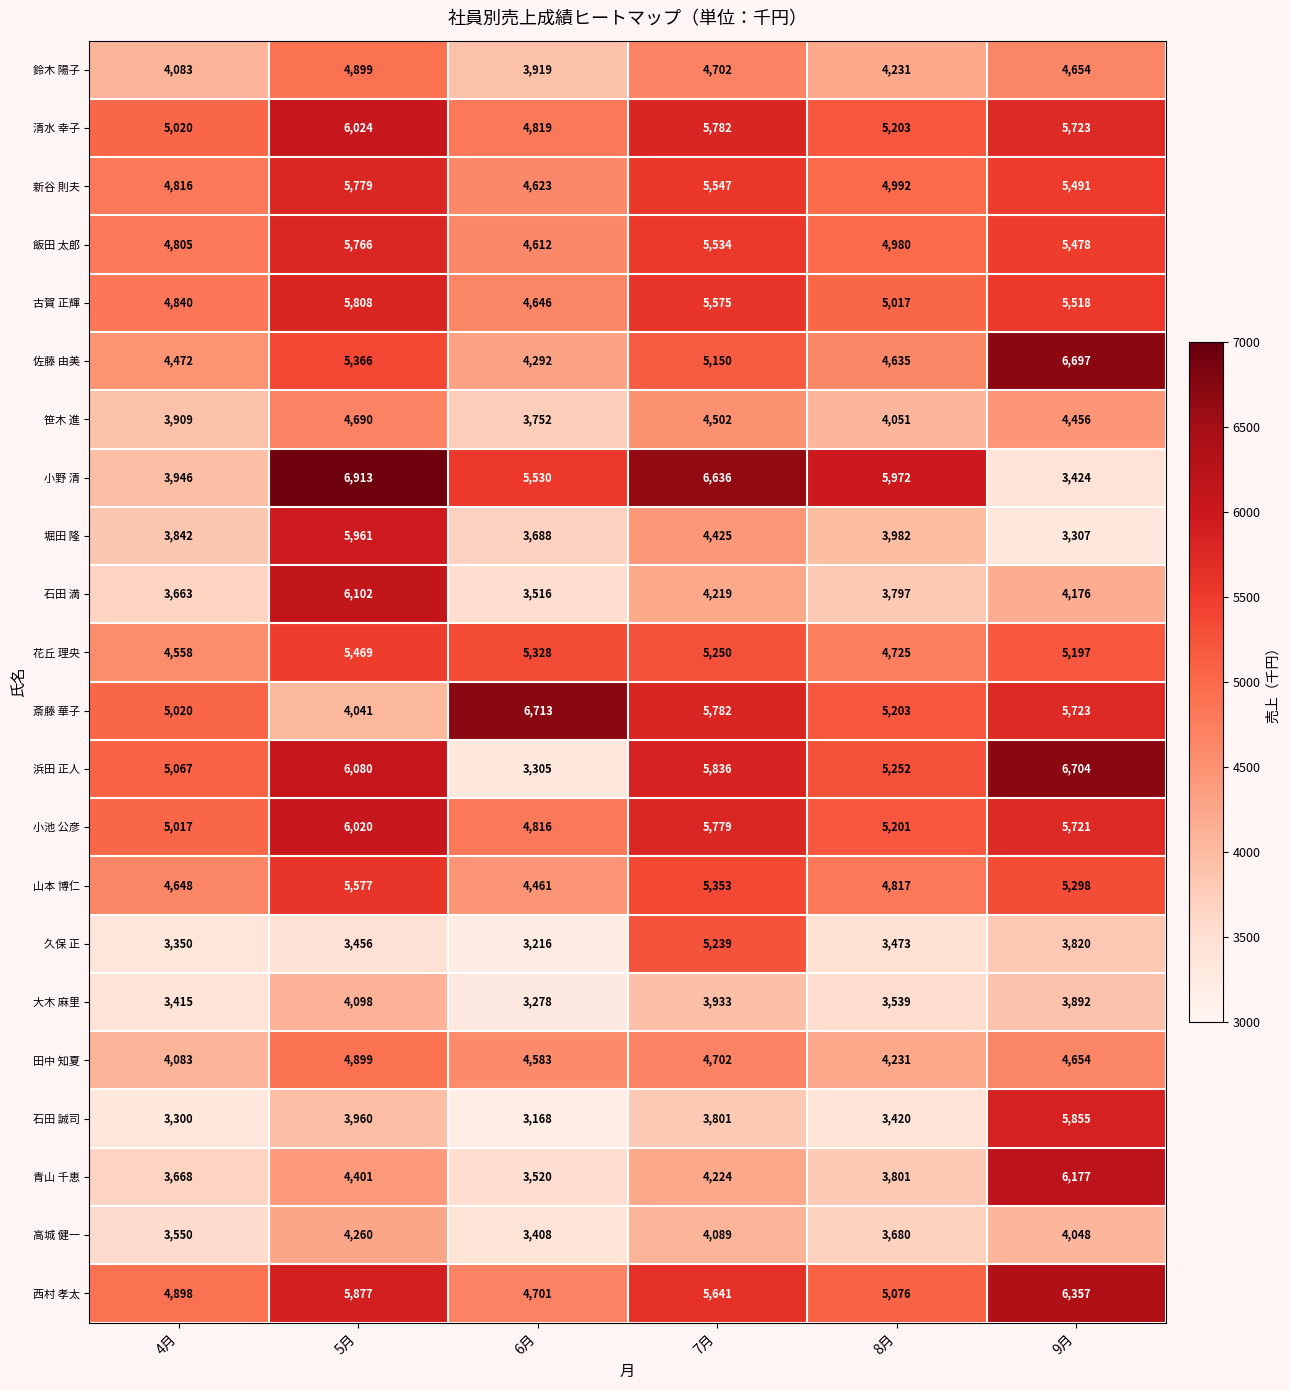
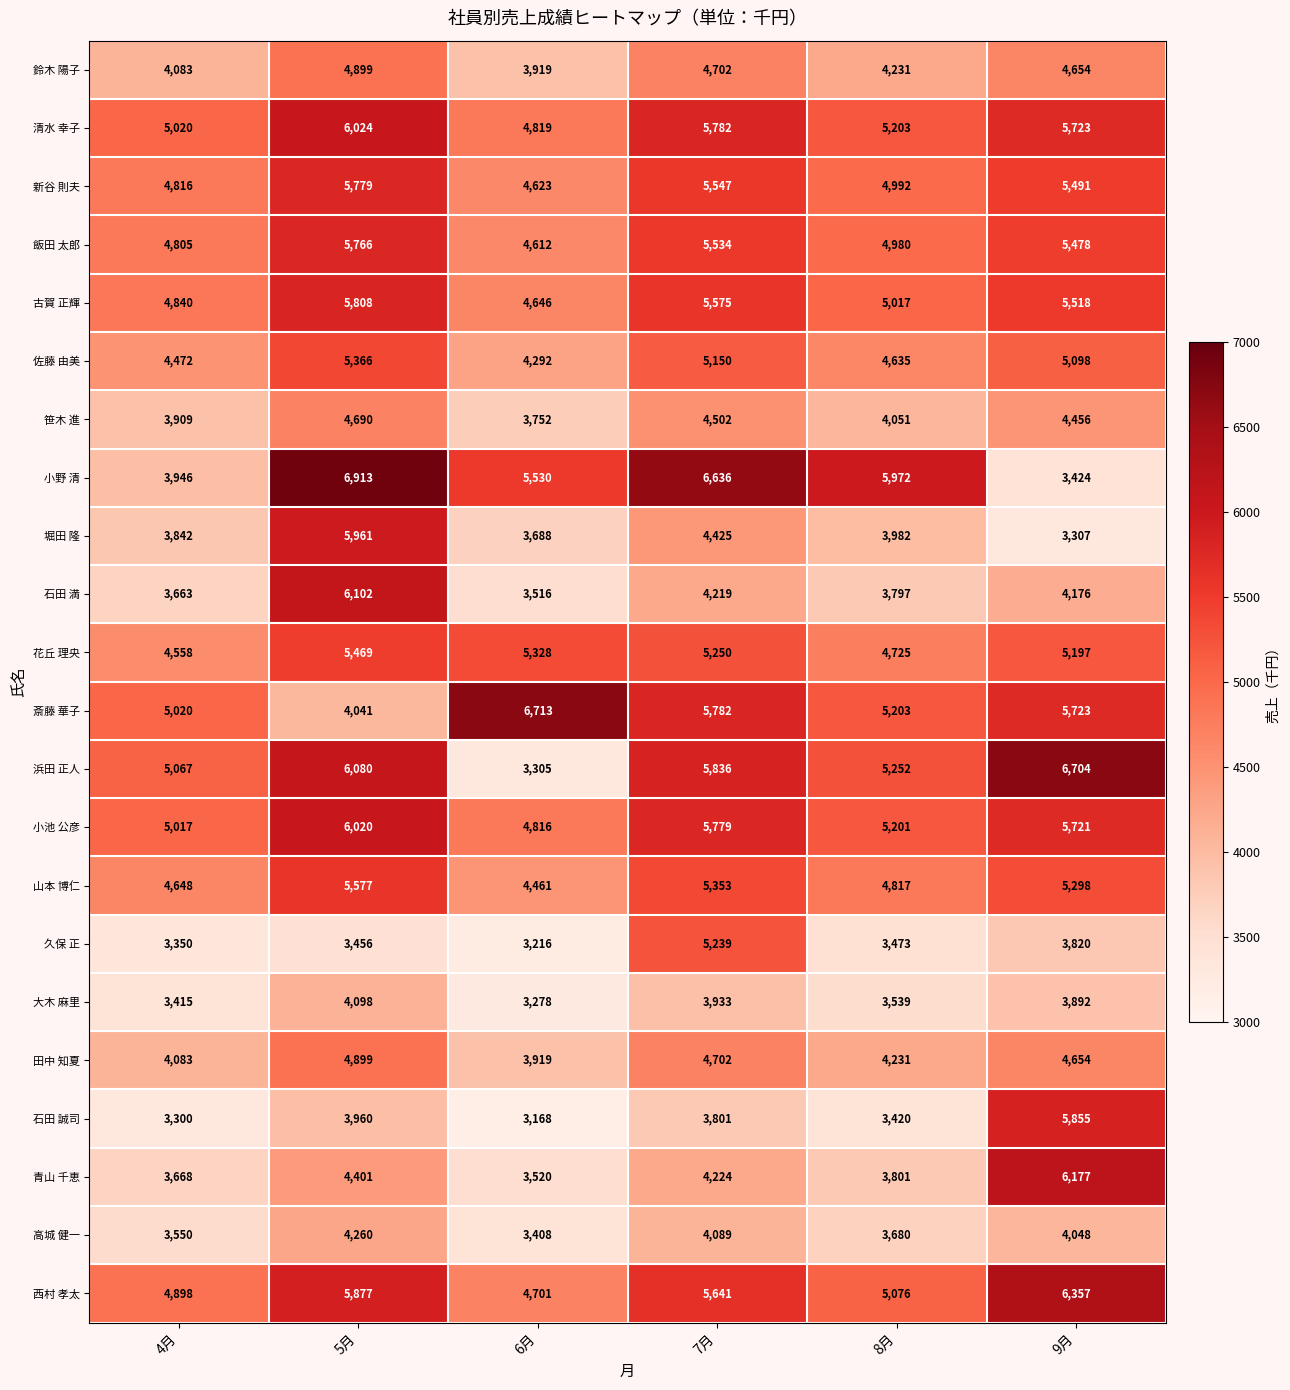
佐藤 由美, 9月: 6,697 -> 5,098
田中 知夏, 6月: 4,583 -> 3,919
